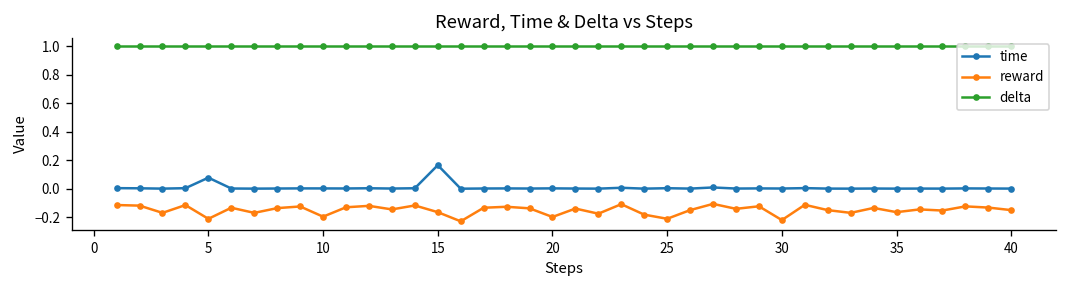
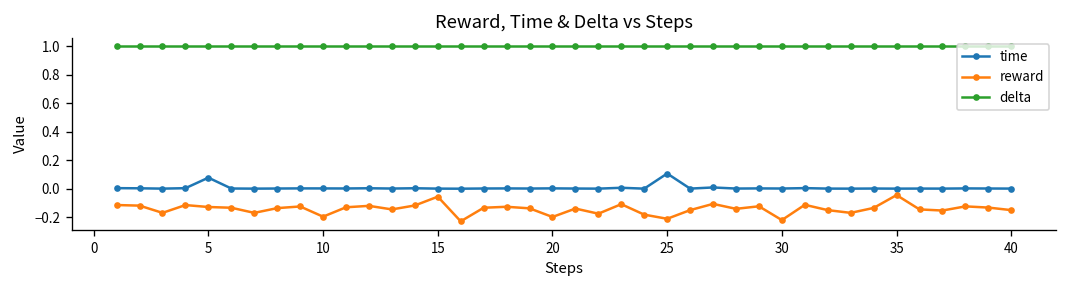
reward, 5: -0.21 -> -0.13
time, 15: 0.17 -> 0.00
reward, 15: -0.16 -> -0.06
time, 25: 0.00 -> 0.11
reward, 35: -0.16 -> -0.04
